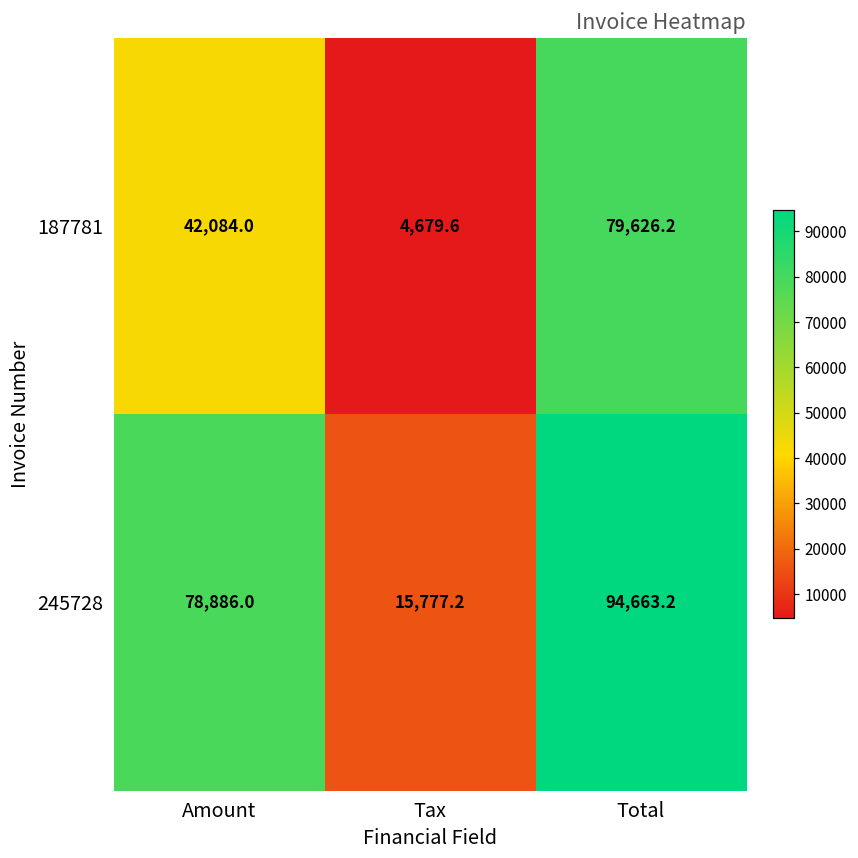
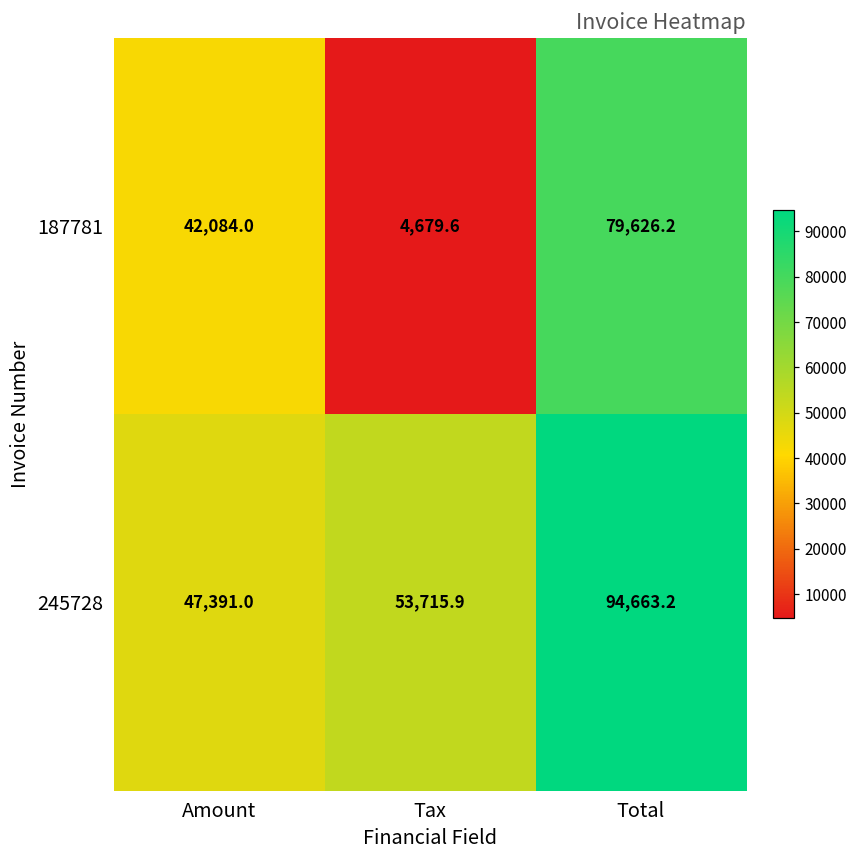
245728, Amount: 78,886.0 -> 47,391.0
245728, Tax: 15,777.2 -> 53,715.9
